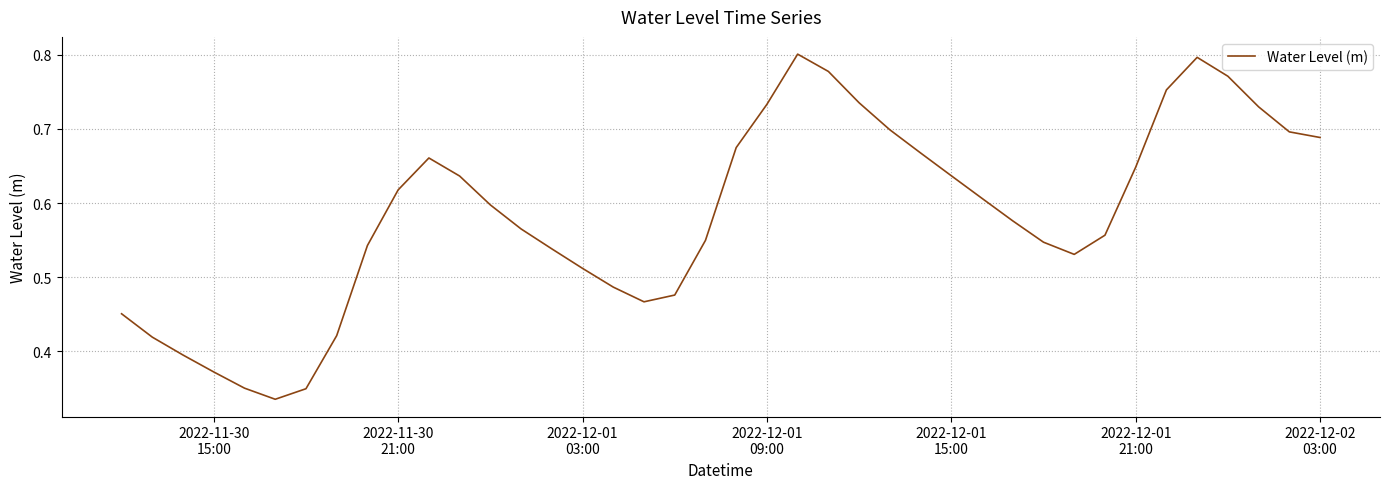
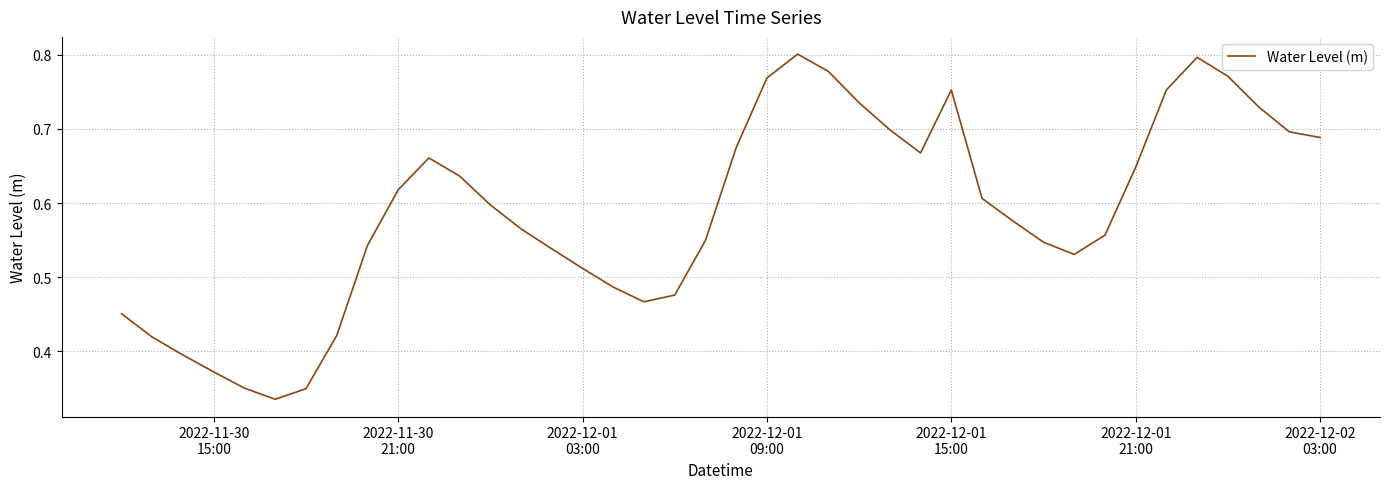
2022-12-01 09:00: 0.73 -> 0.77
2022-12-01 15:00: 0.64 -> 0.75
